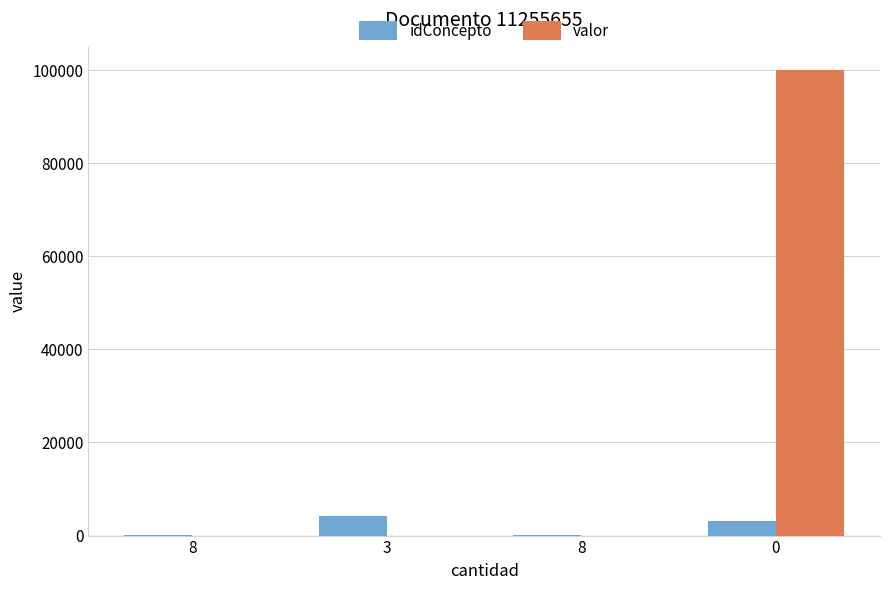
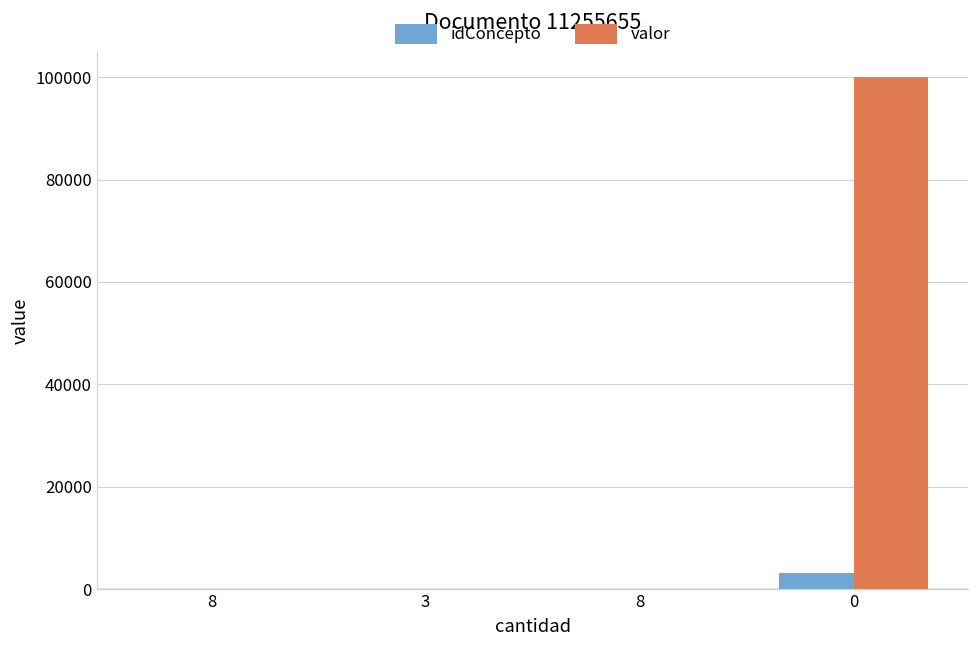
idConcepto, 3: 4000 -> 0
